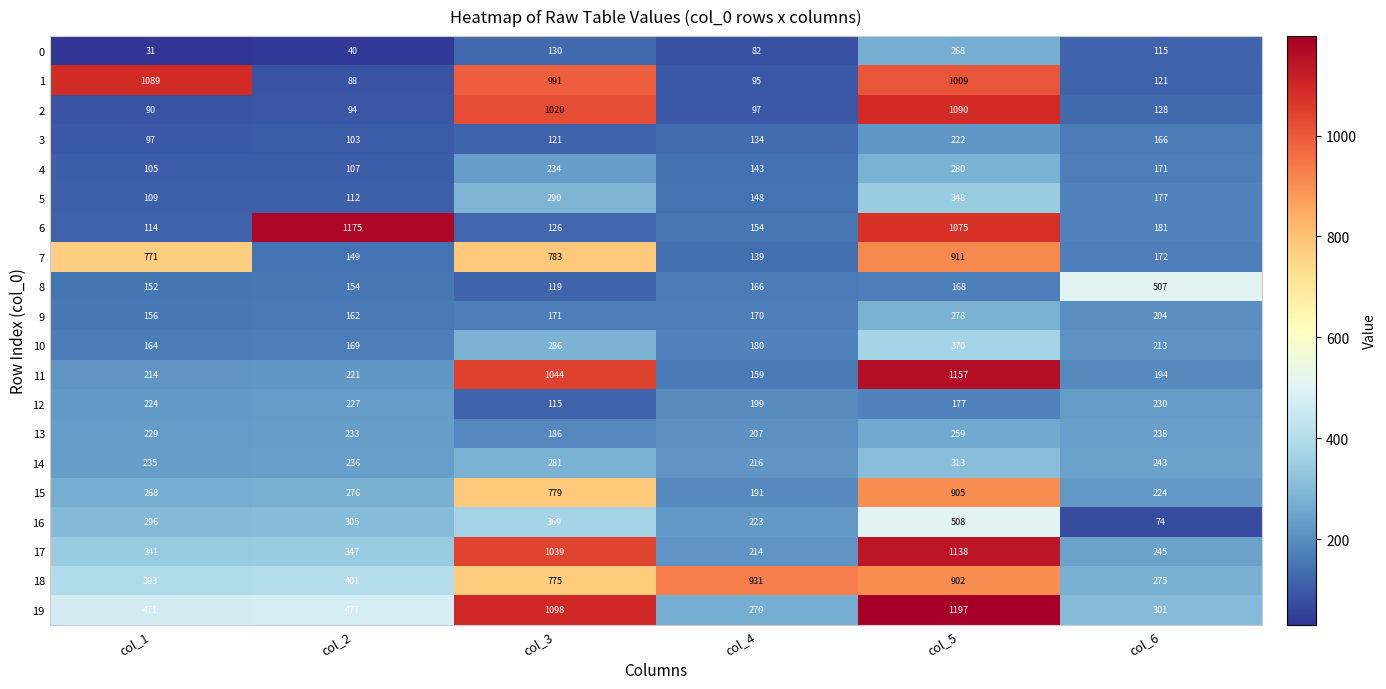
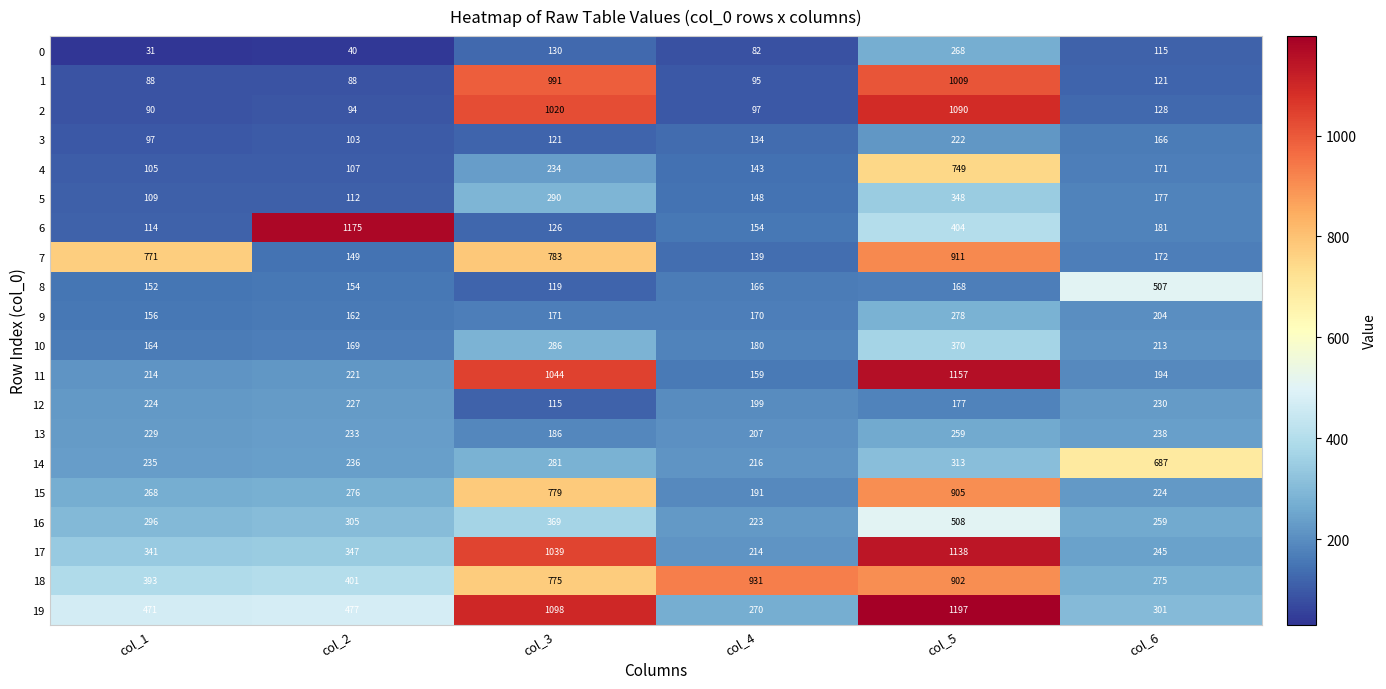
1, col_1: 1089 -> 88
4, col_5: 280 -> 749
6, col_5: 1075 -> 404
14, col_6: 243 -> 687
16, col_6: 74 -> 259
